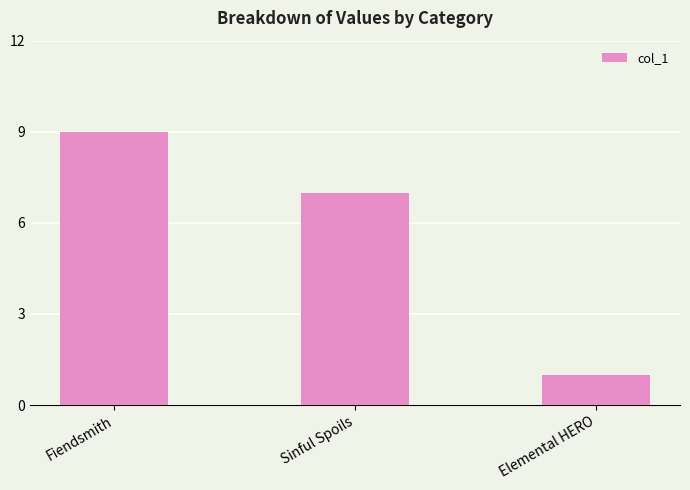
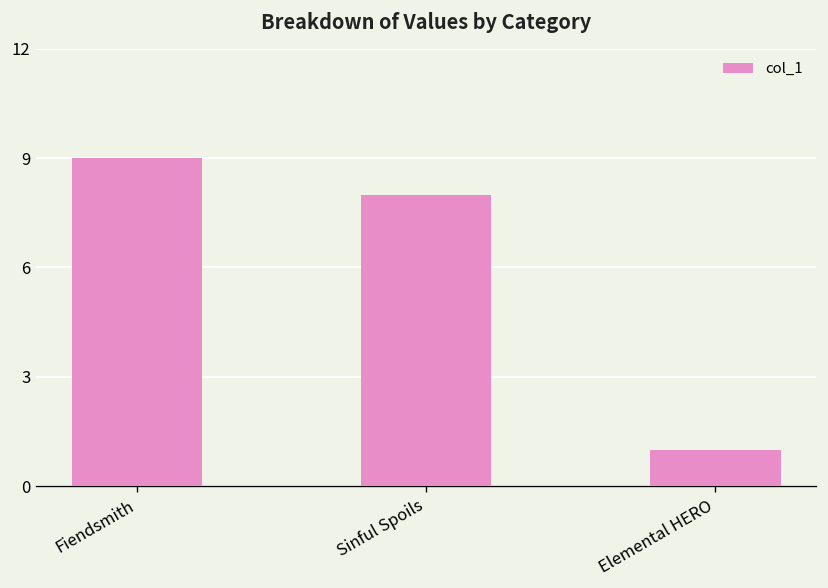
Sinful Spoils: 7 -> 8
